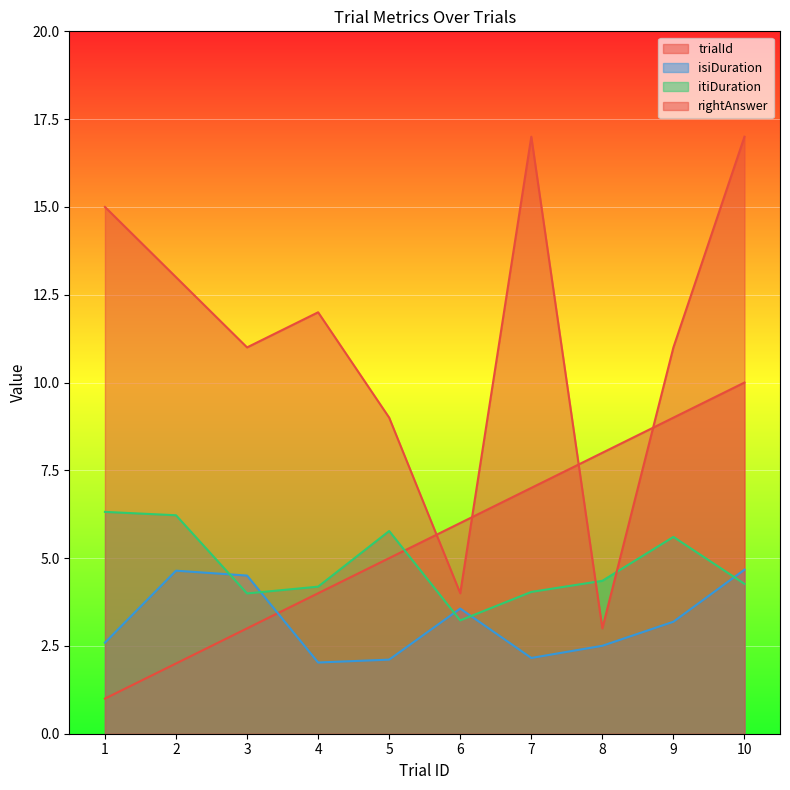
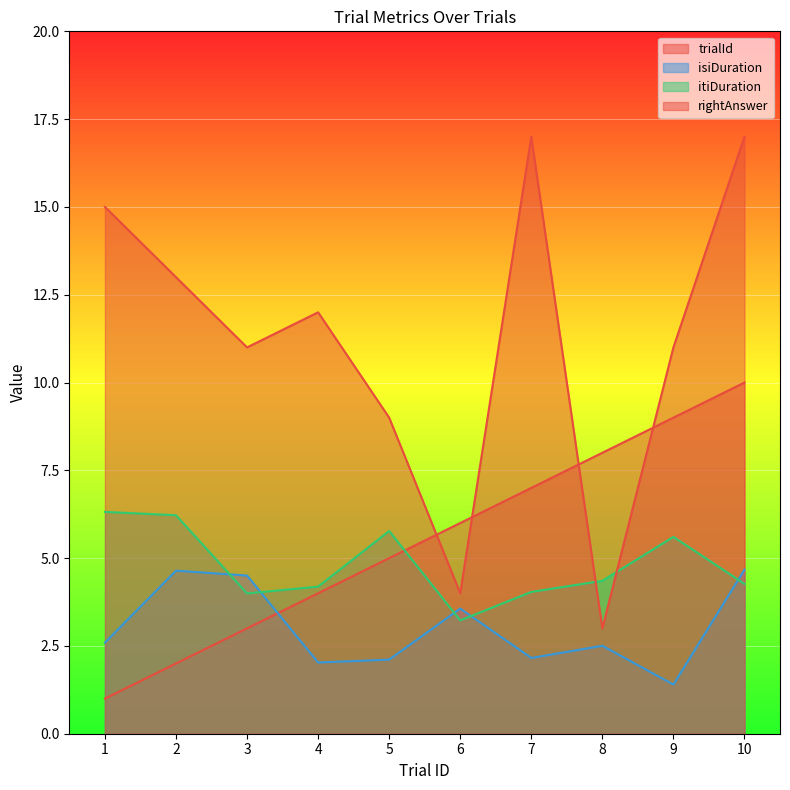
isiDuration, 9: 3.2 -> 1.4
